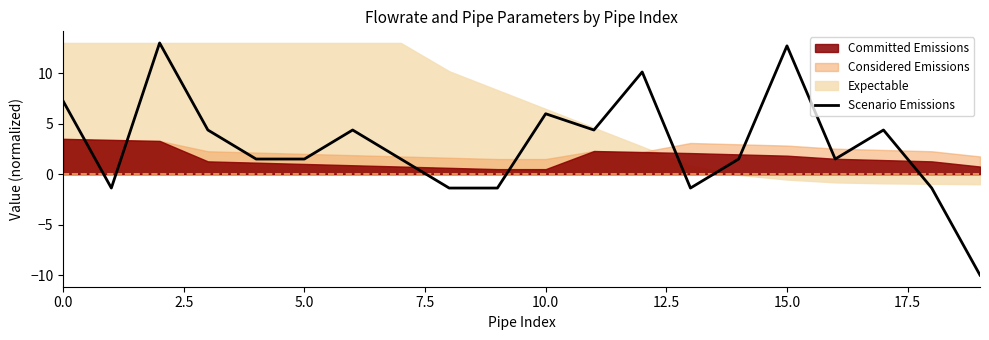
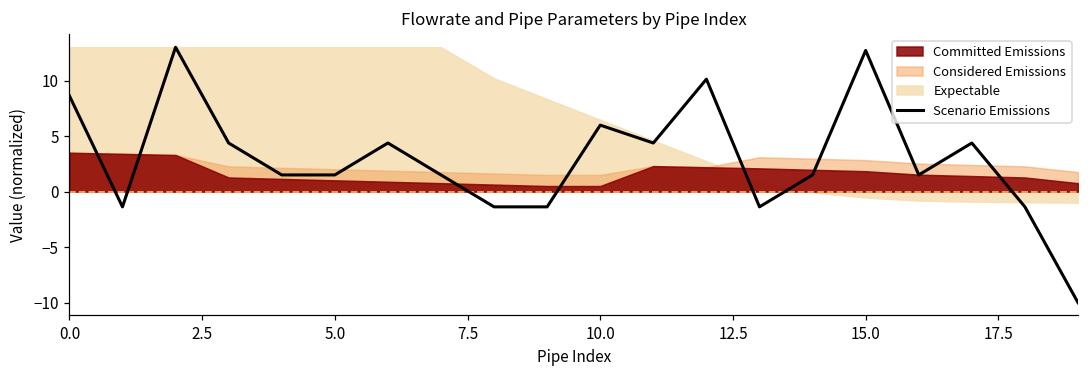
Scenario Emissions, 0.0: 7.3 -> 8.6
